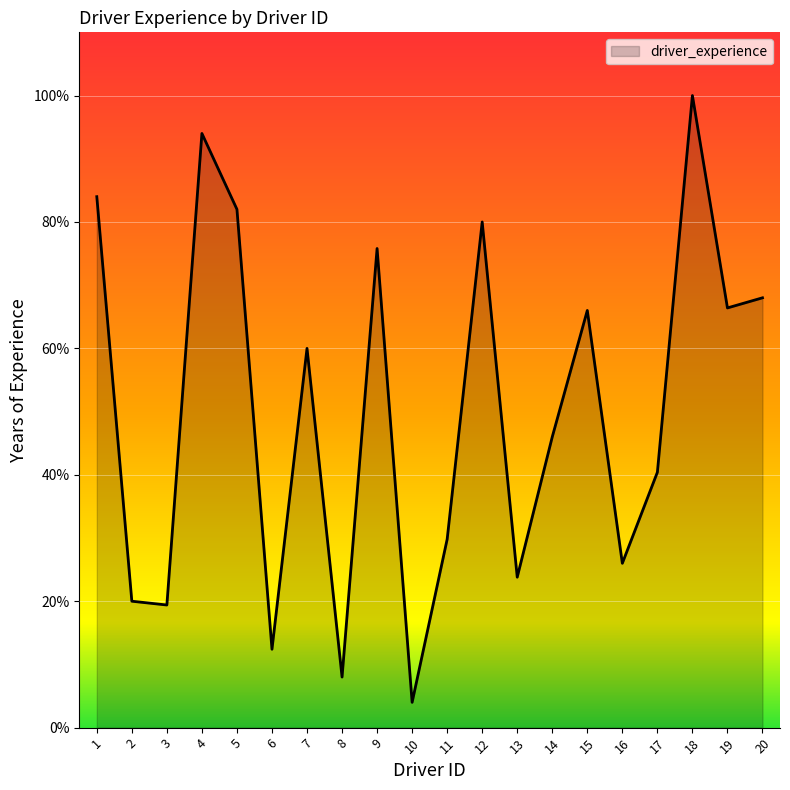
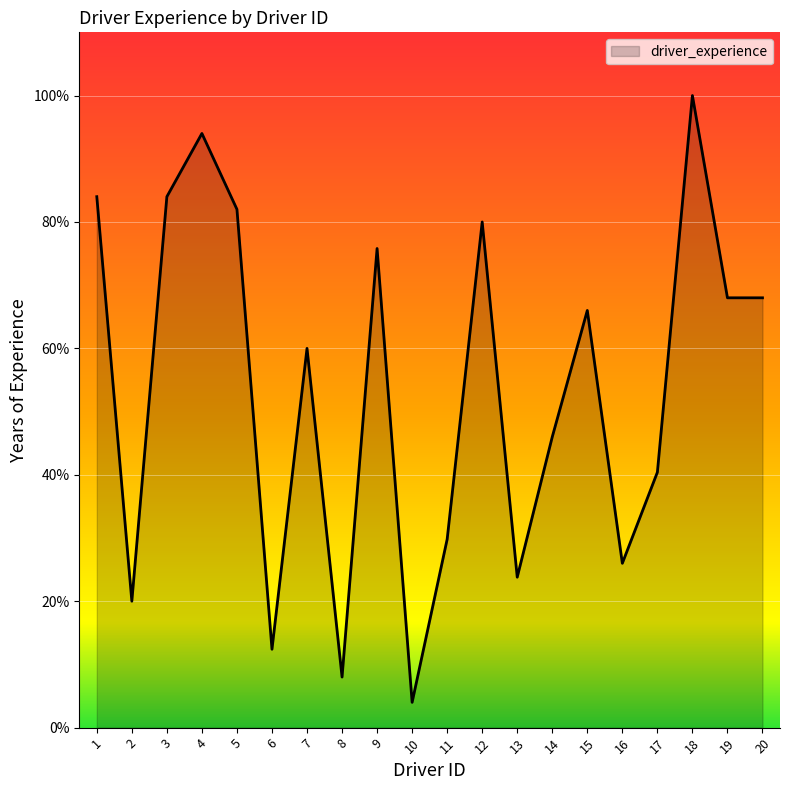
3: 19% -> 84%
19: 66% -> 68%
